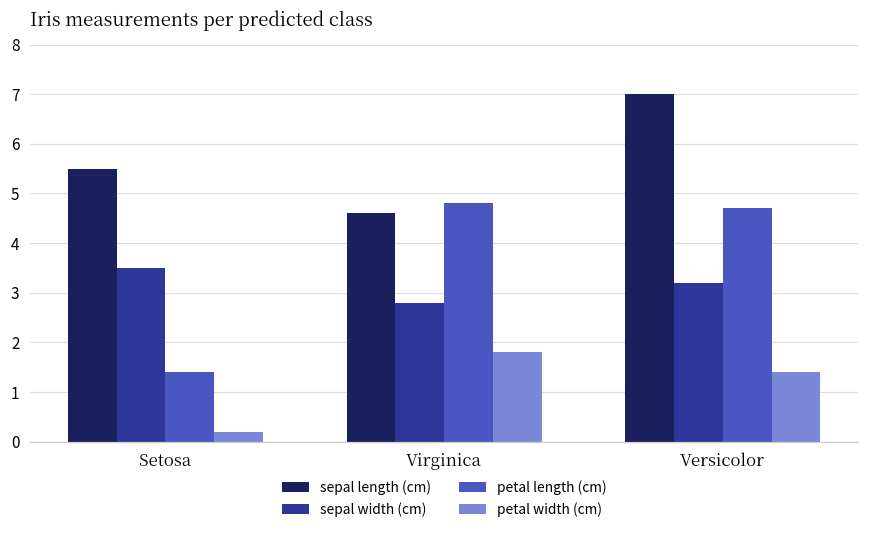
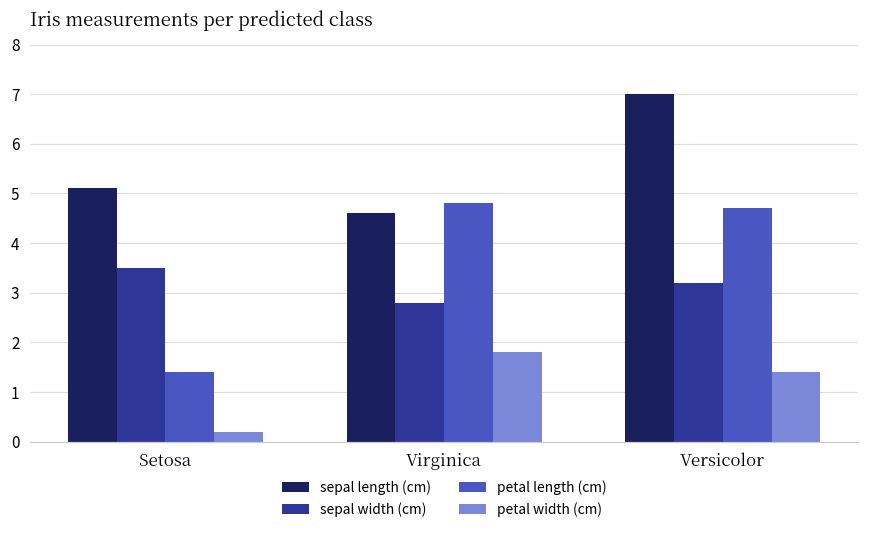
sepal length (cm), Setosa: 5.5 -> 5.1
